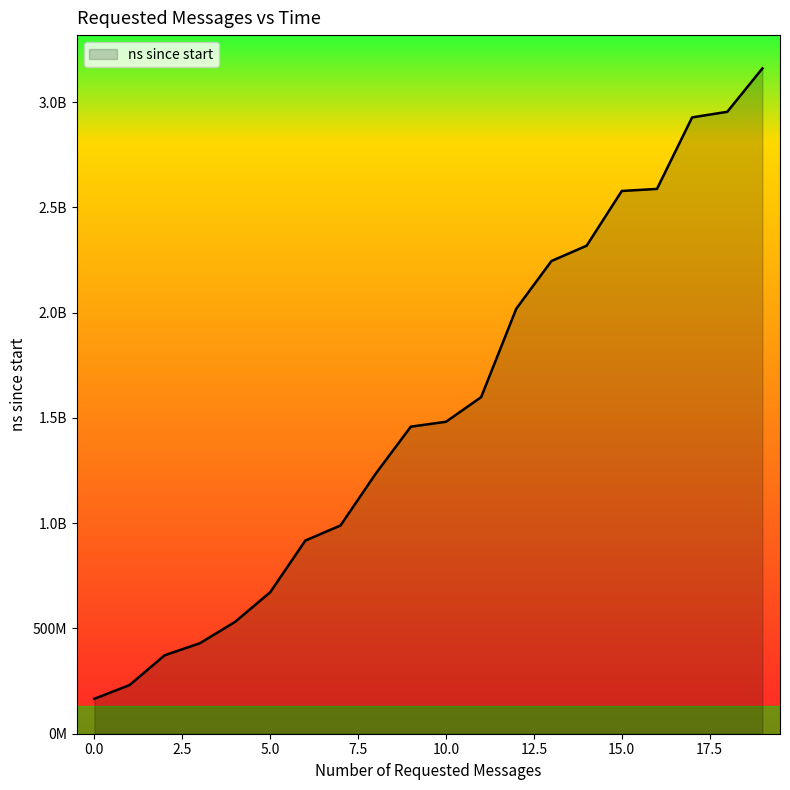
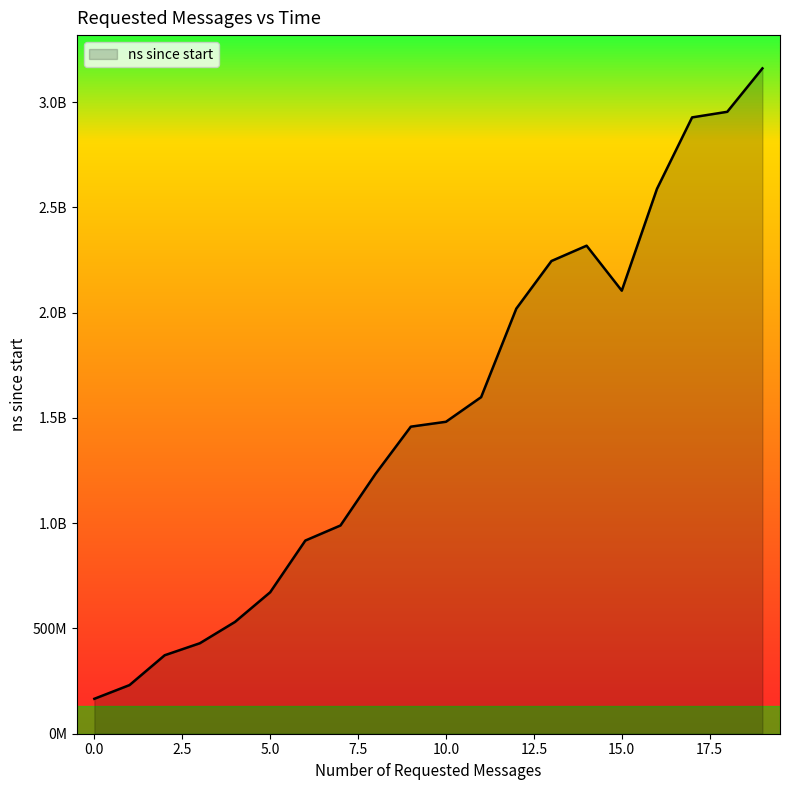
15.0: 2580000000 -> 2100000000
